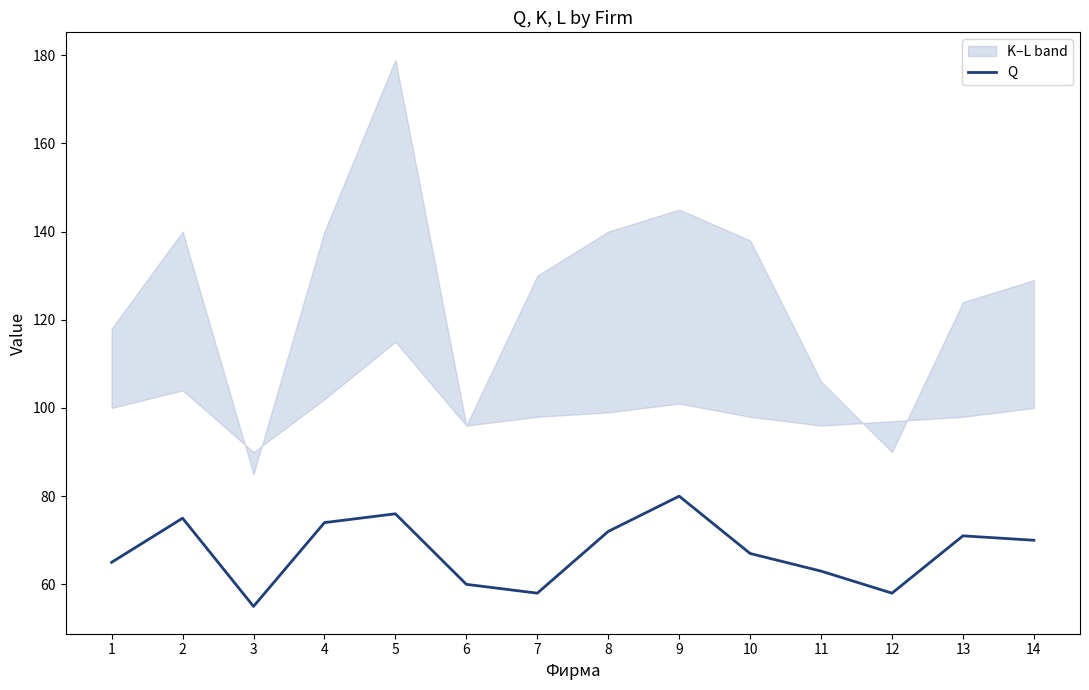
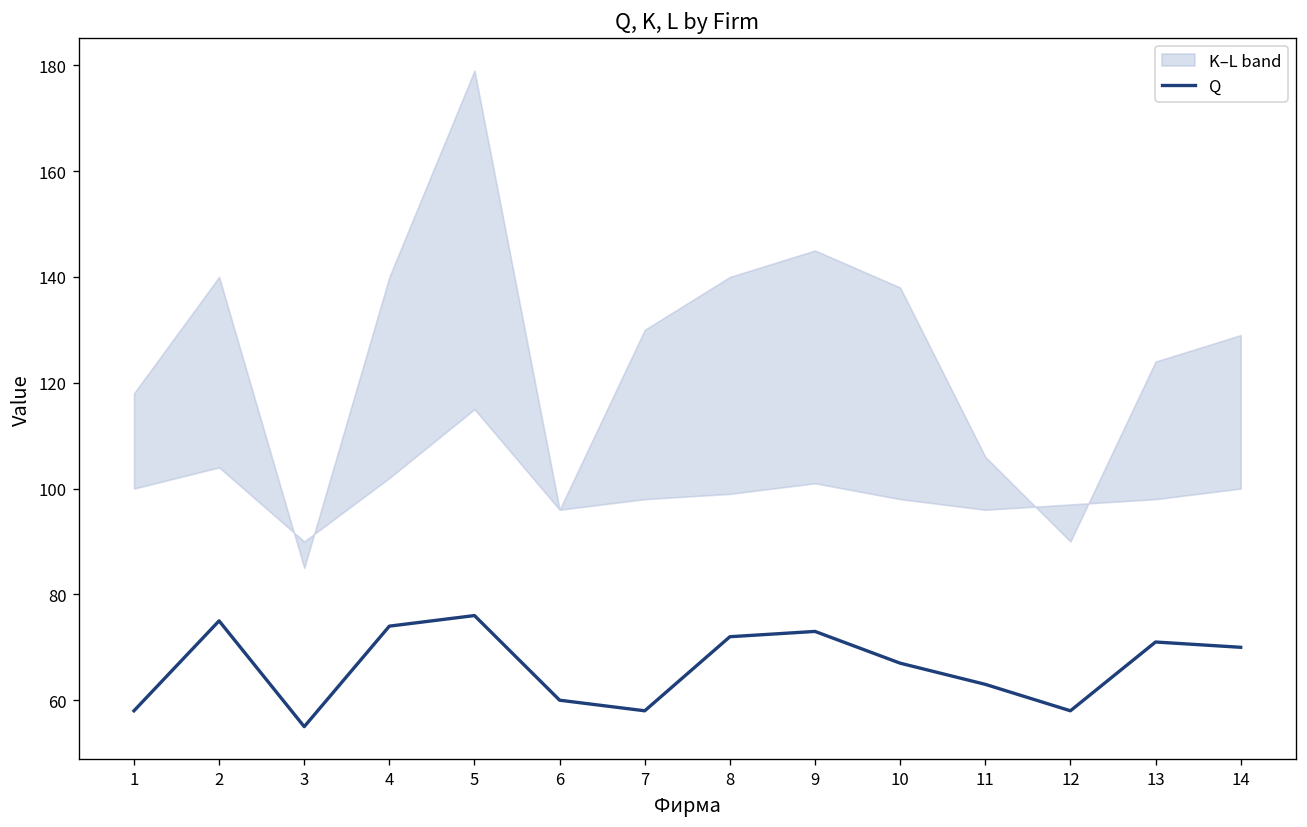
Q, 1: 65 -> 58
Q, 9: 80 -> 73
